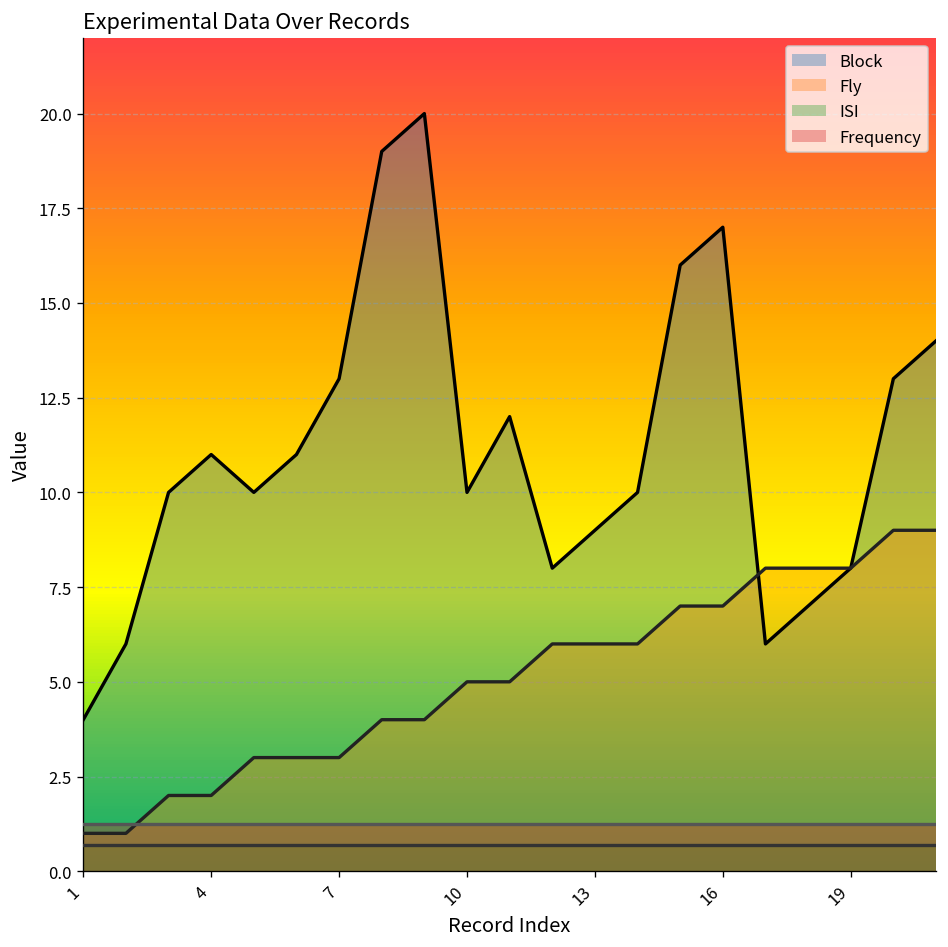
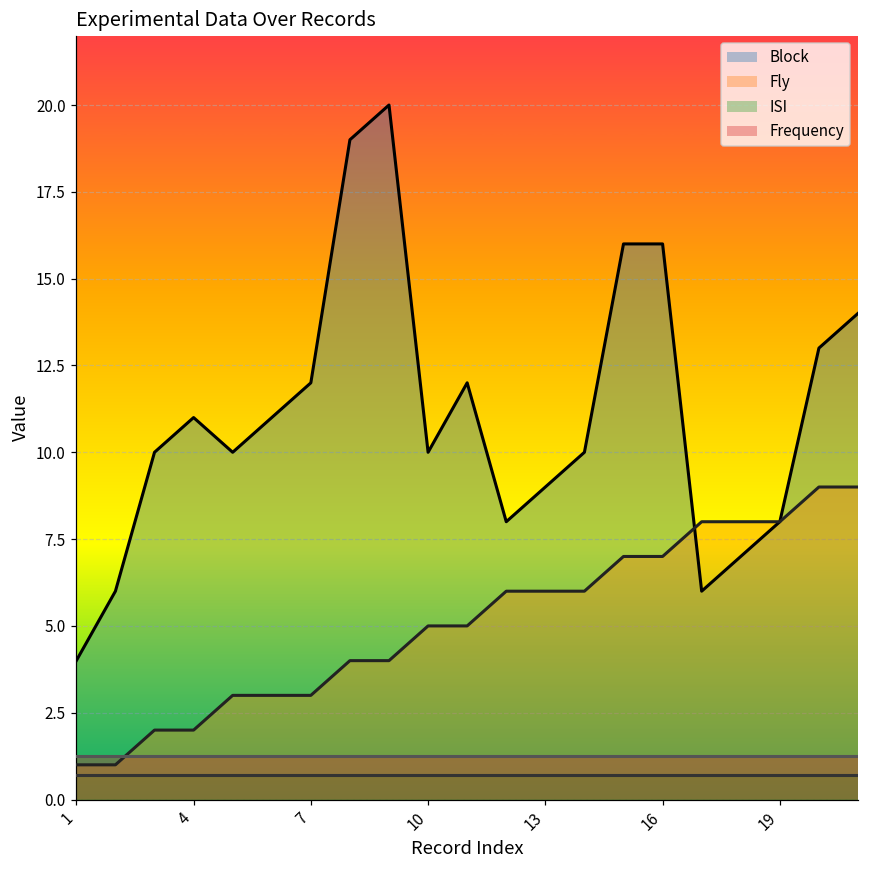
Block, 7: 13 -> 12
Block, 16: 17 -> 16
